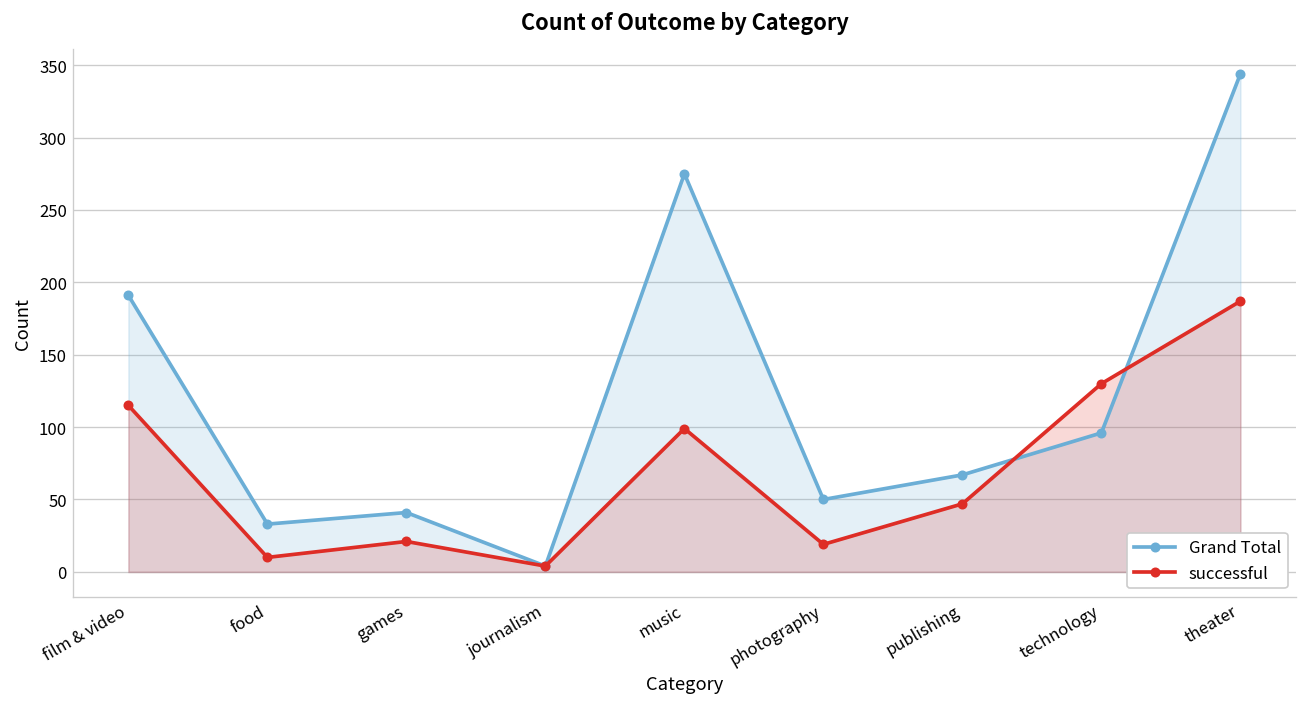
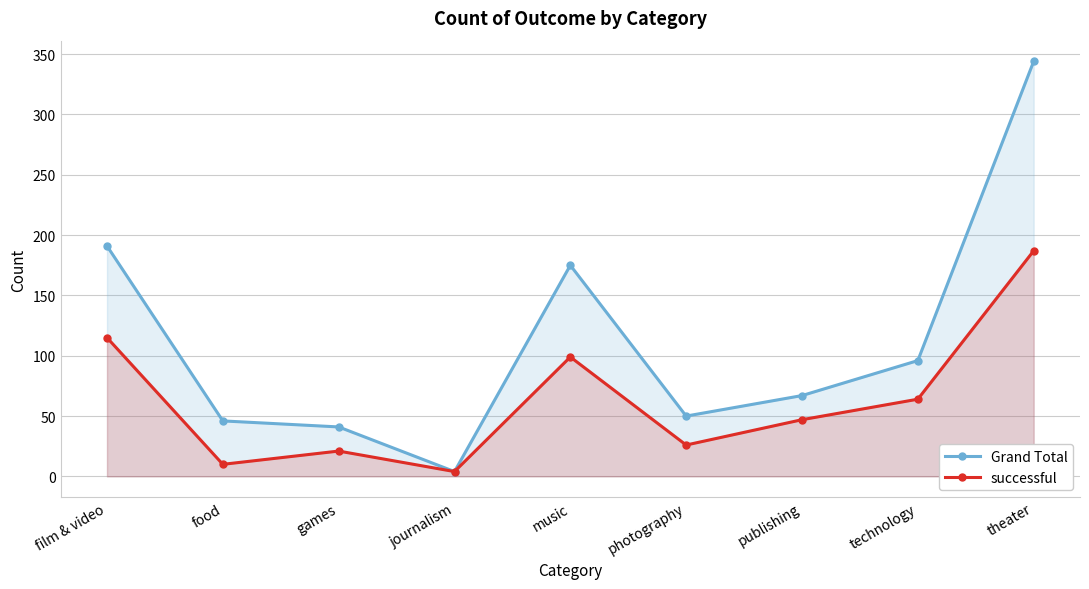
Grand Total, food: 33 -> 46
Grand Total, music: 275 -> 175
successful, photography: 19 -> 26
successful, technology: 130 -> 64
